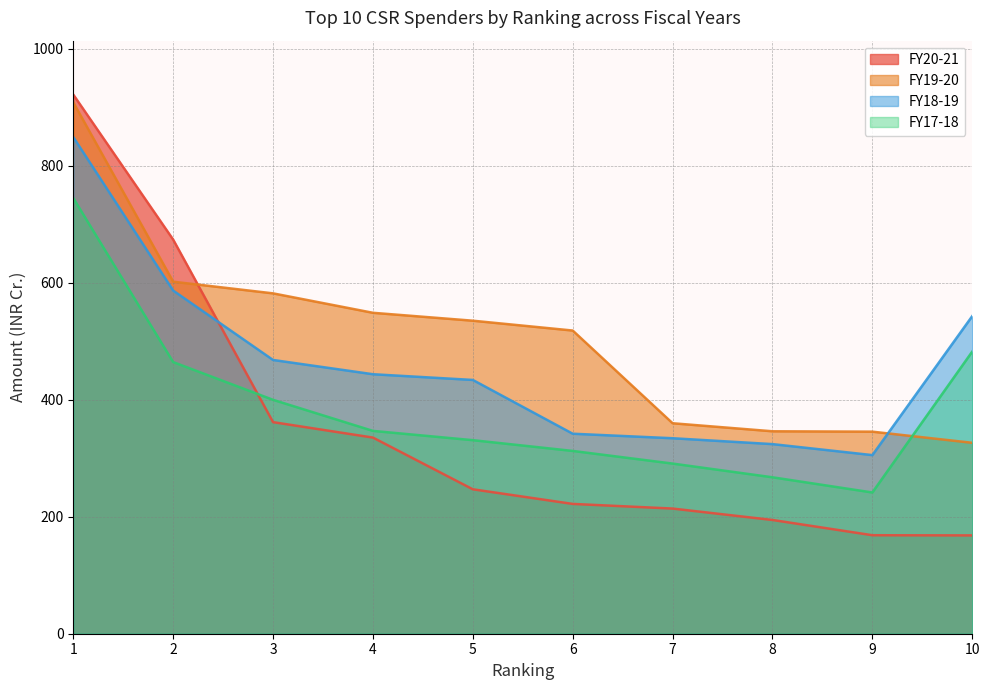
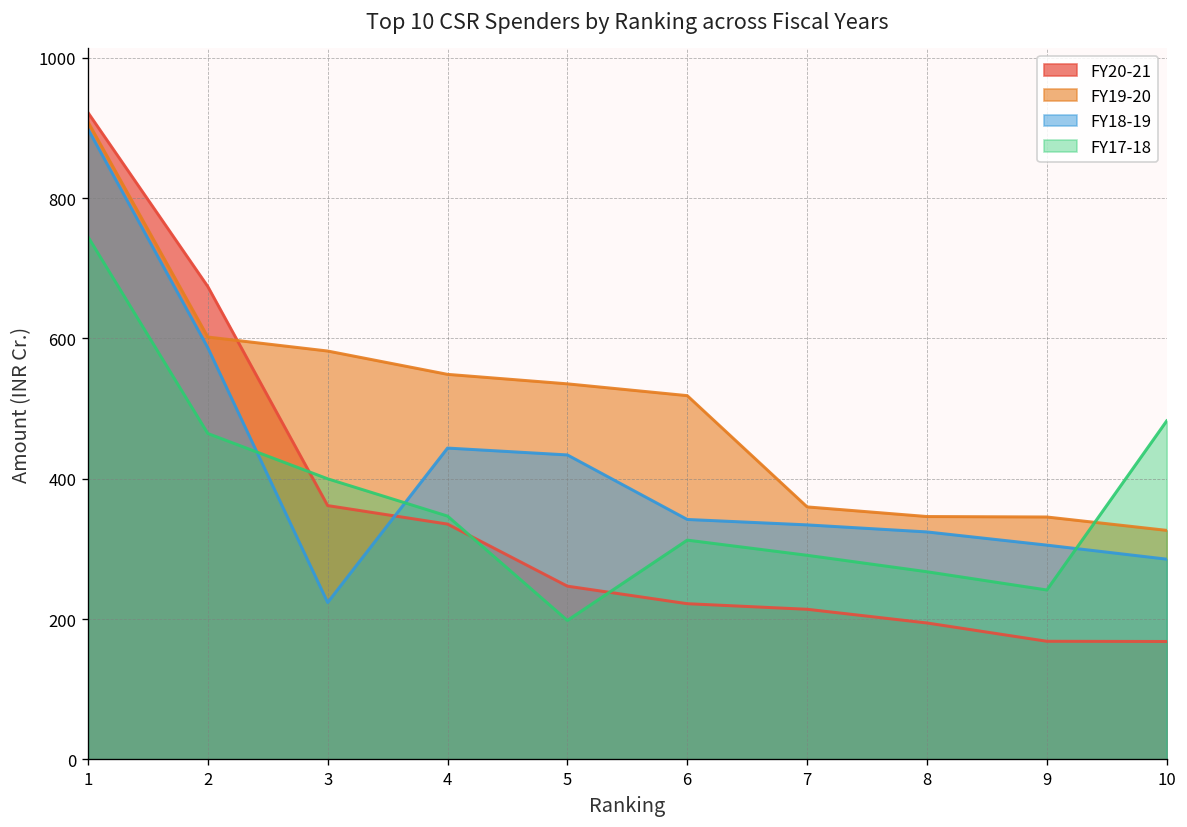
FY18-19, 1: 850 -> 900
FY18-19, 3: 470 -> 220
FY17-18, 5: 330 -> 200
FY18-19, 10: 540 -> 290
